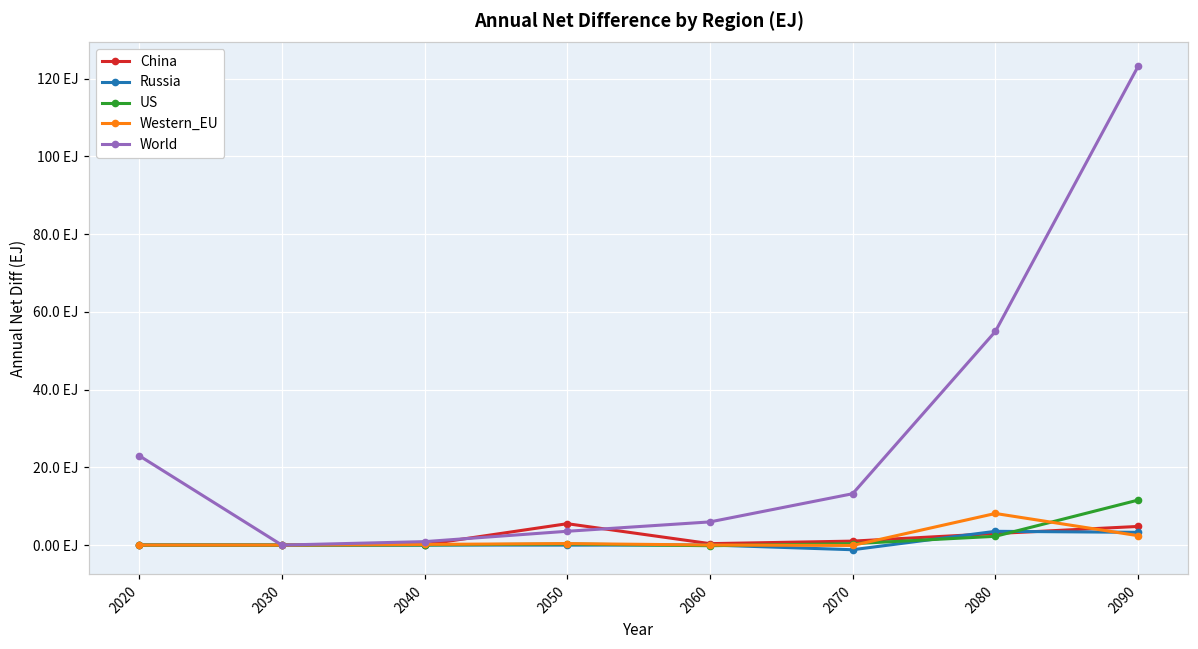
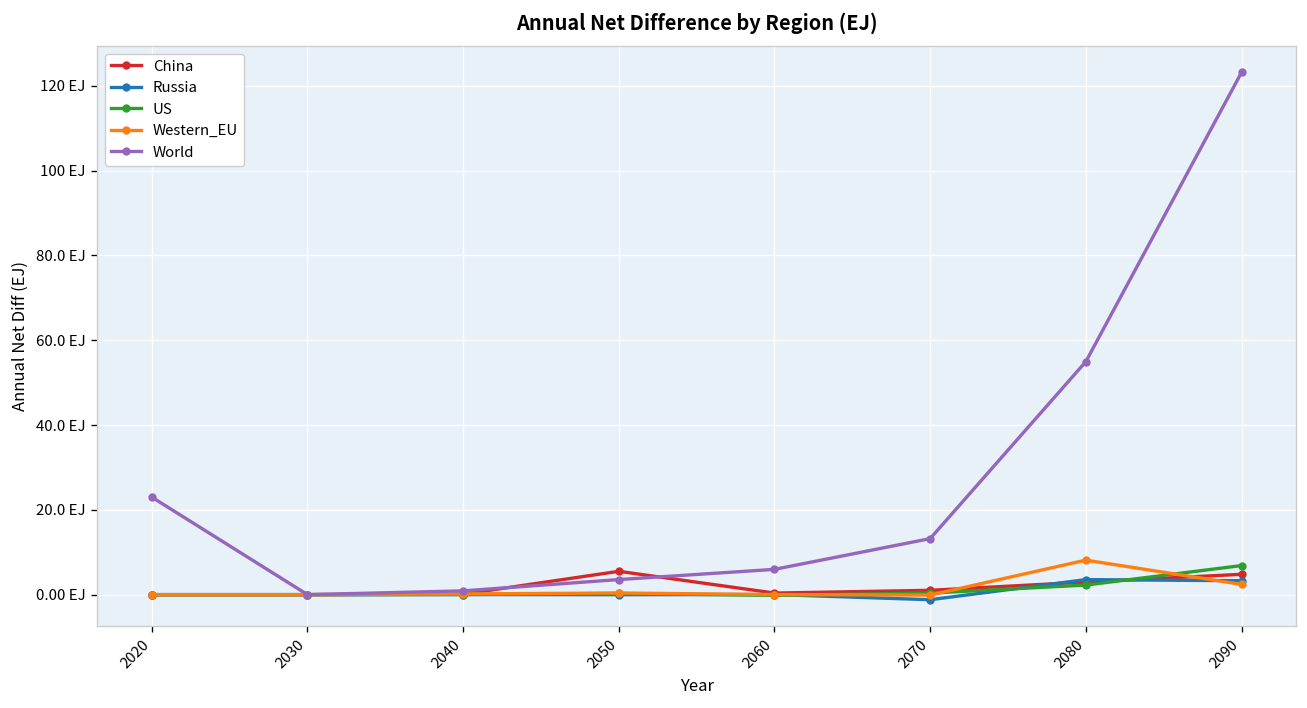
US, 2090: 12 EJ -> 7 EJ
